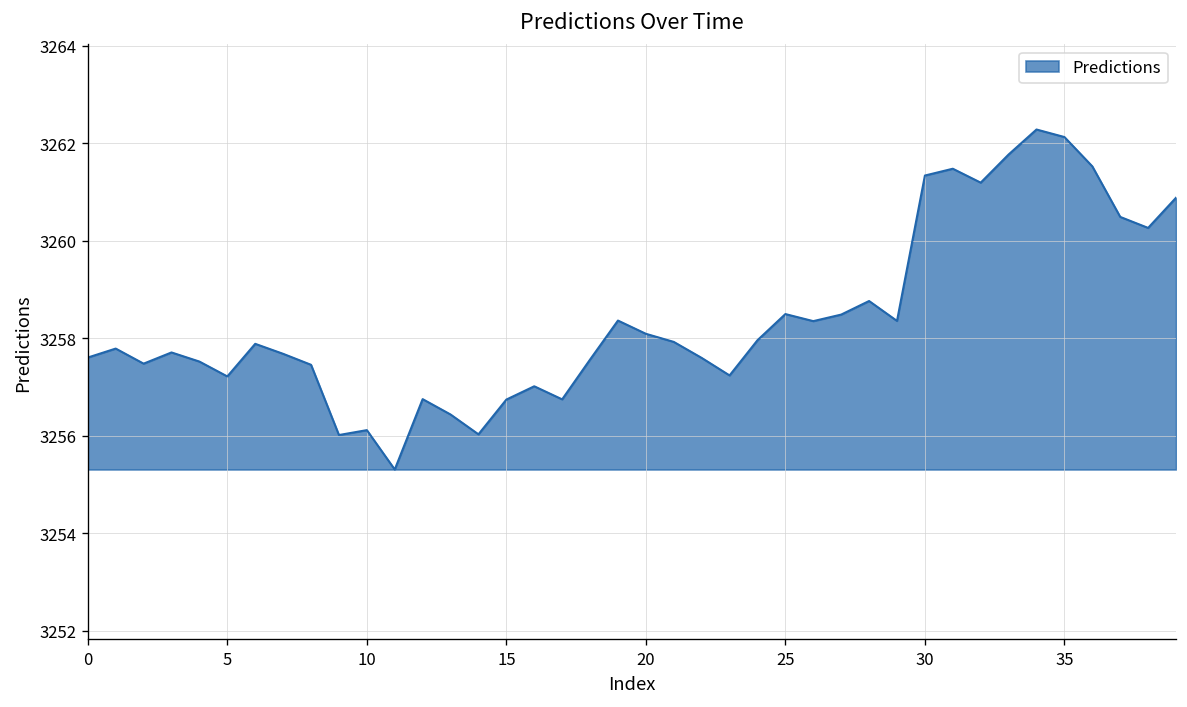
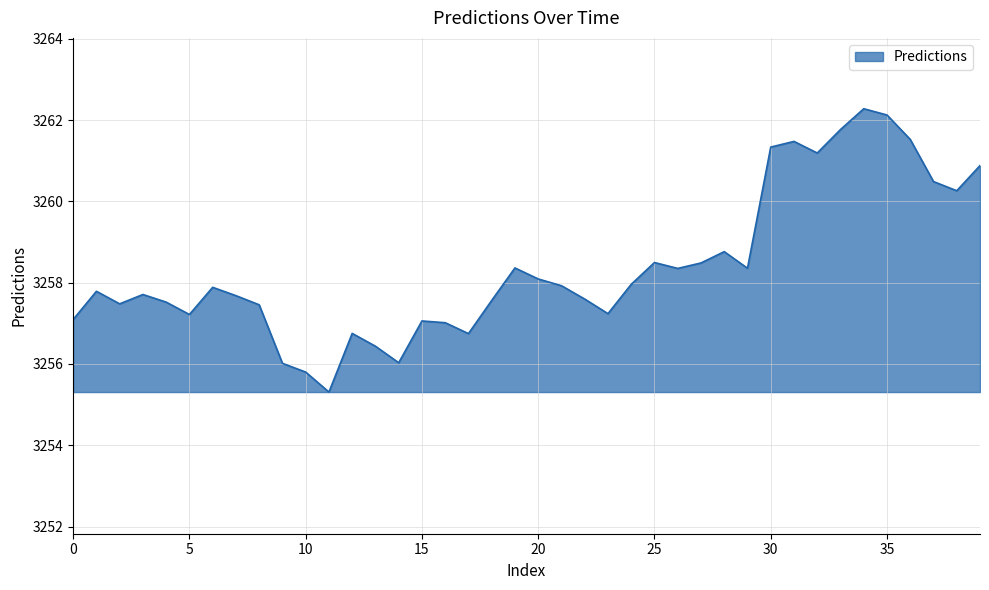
0: 3257.6 -> 3257.1
10: 3256.1 -> 3255.8
15: 3256.7 -> 3257.1
